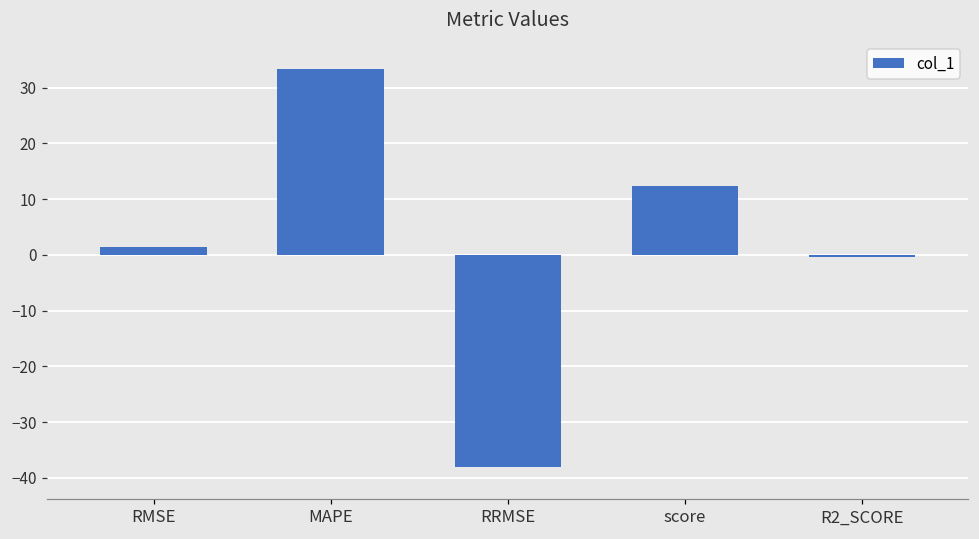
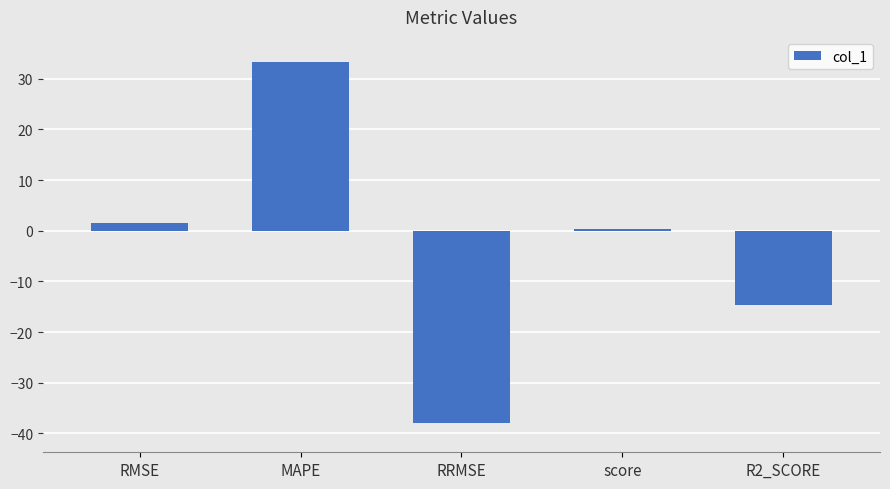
score: 12 -> 0
R2_SCORE: 0 -> -15
